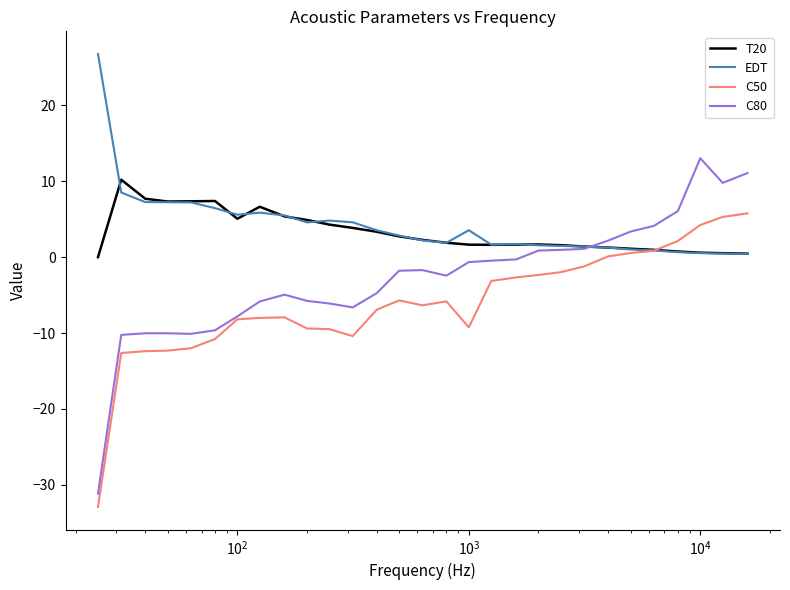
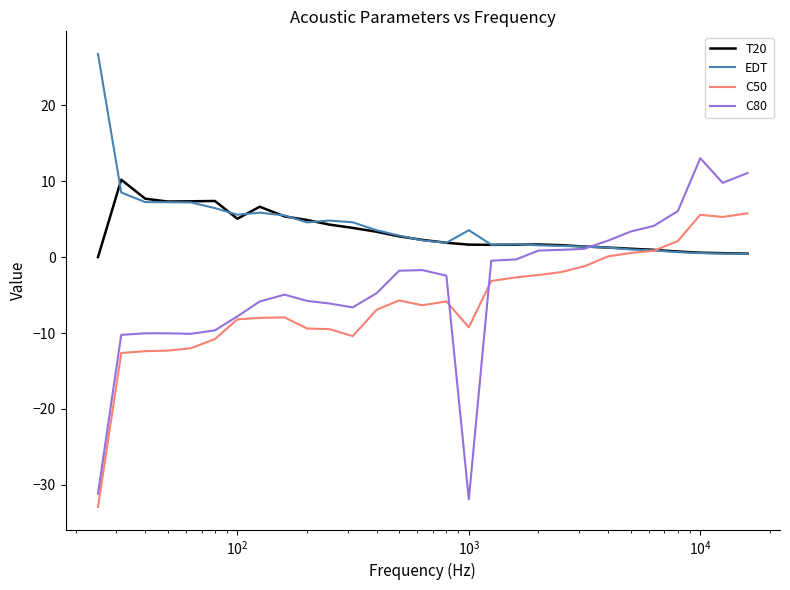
C80, 10^3: -1 -> -32
C50, 10^4: 4 -> 6
